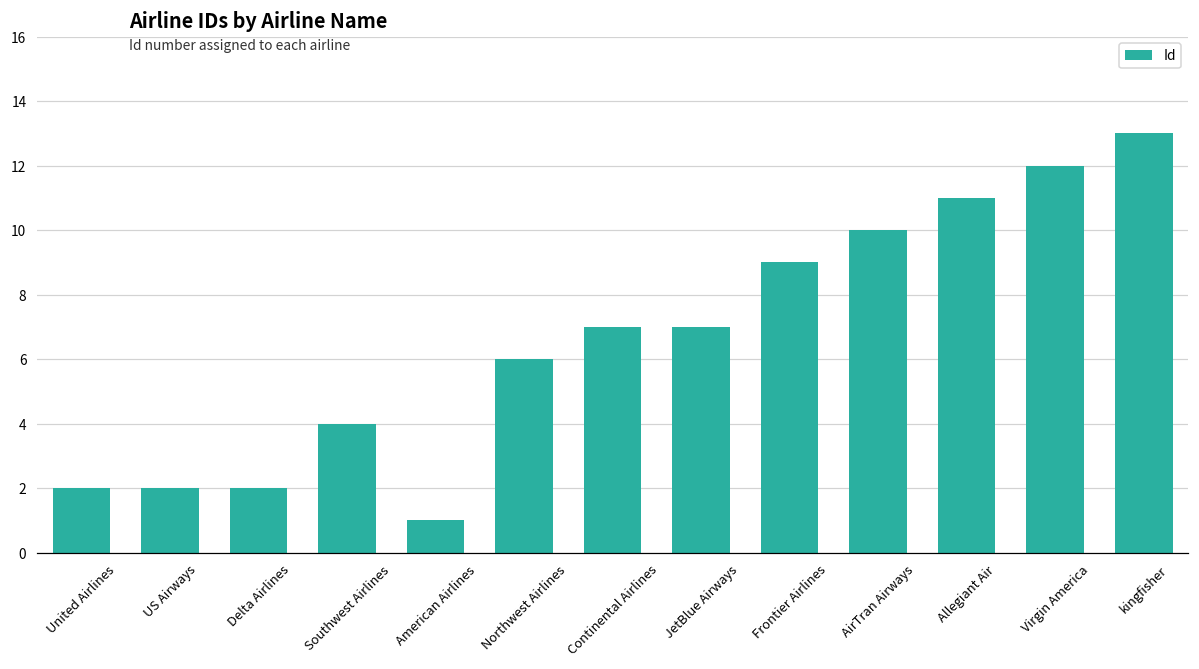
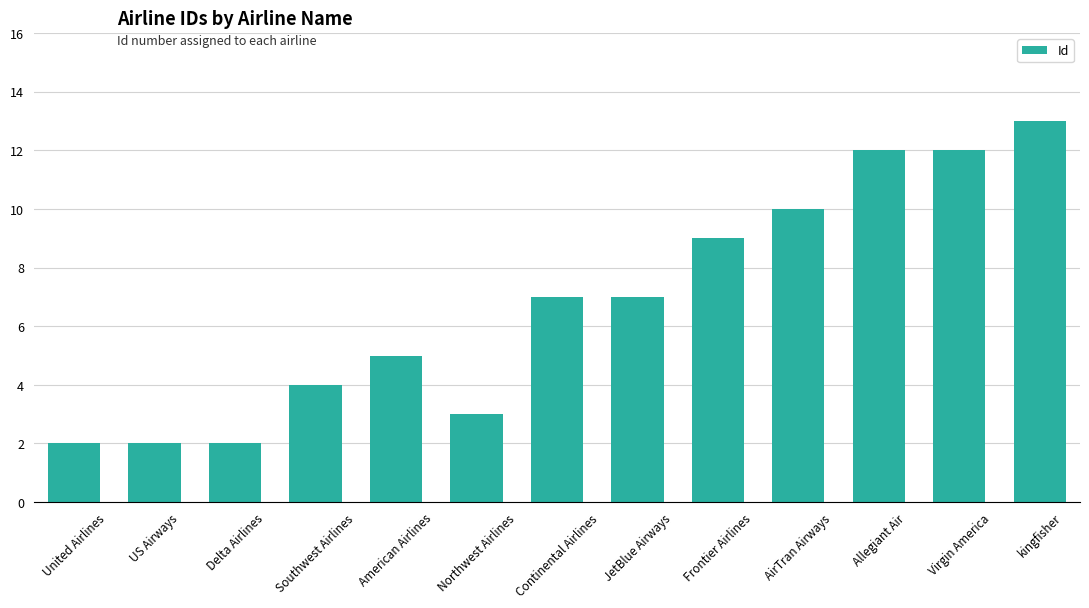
American Airlines: 1 -> 5
Northwest Airlines: 6 -> 3
Allegiant Air: 11 -> 12
